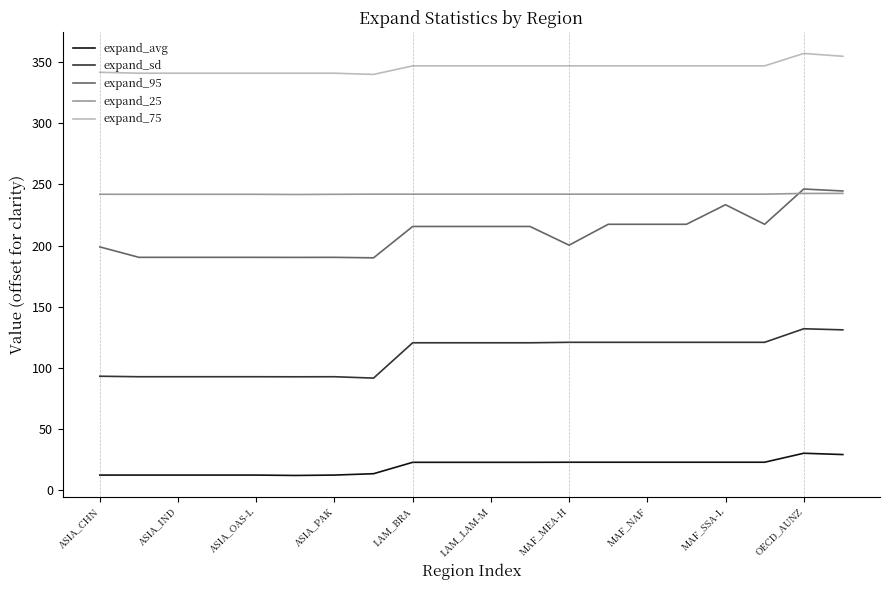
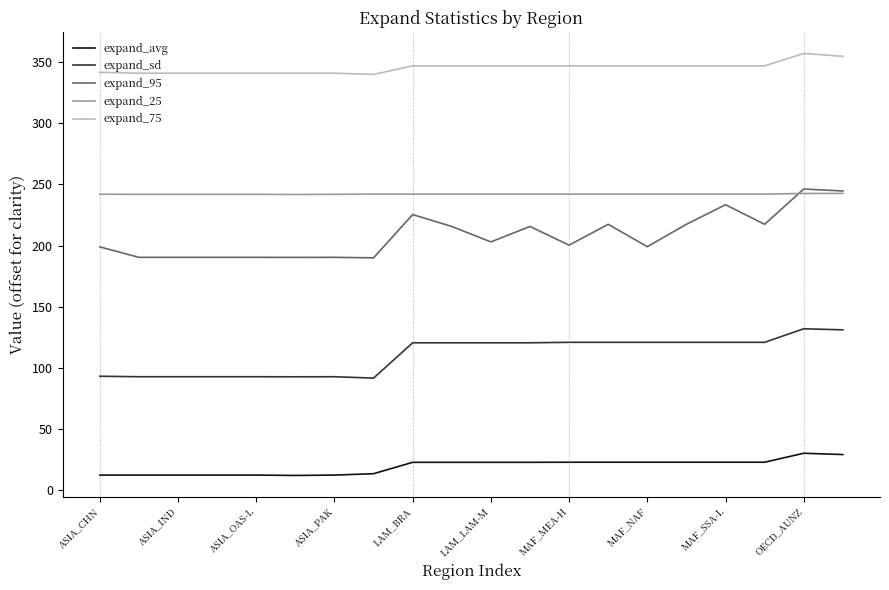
expand_95, LAM_BRA: 216 -> 225
expand_95, LAM_LAM-M: 216 -> 203
expand_95, MAF_NAF: 217 -> 199
